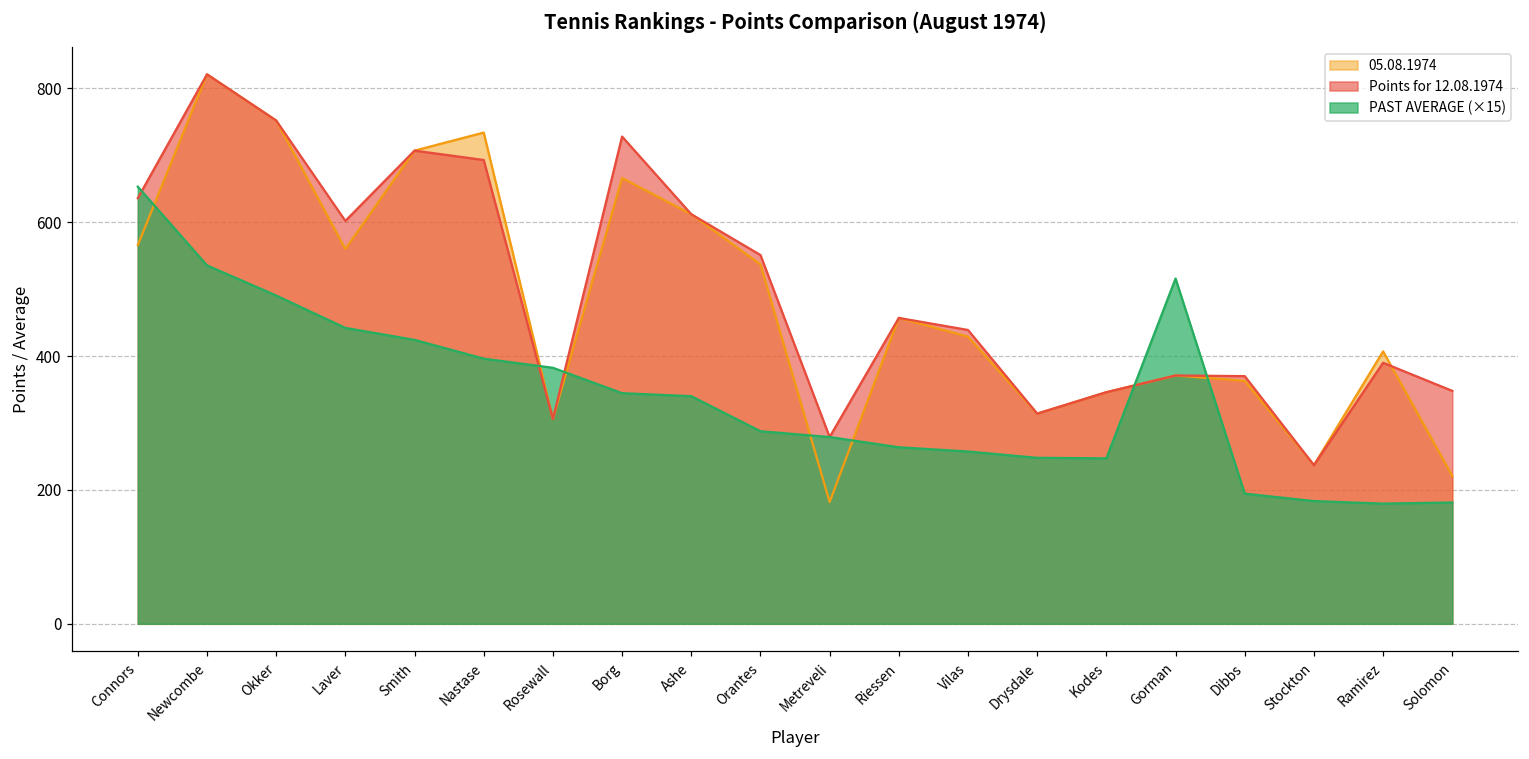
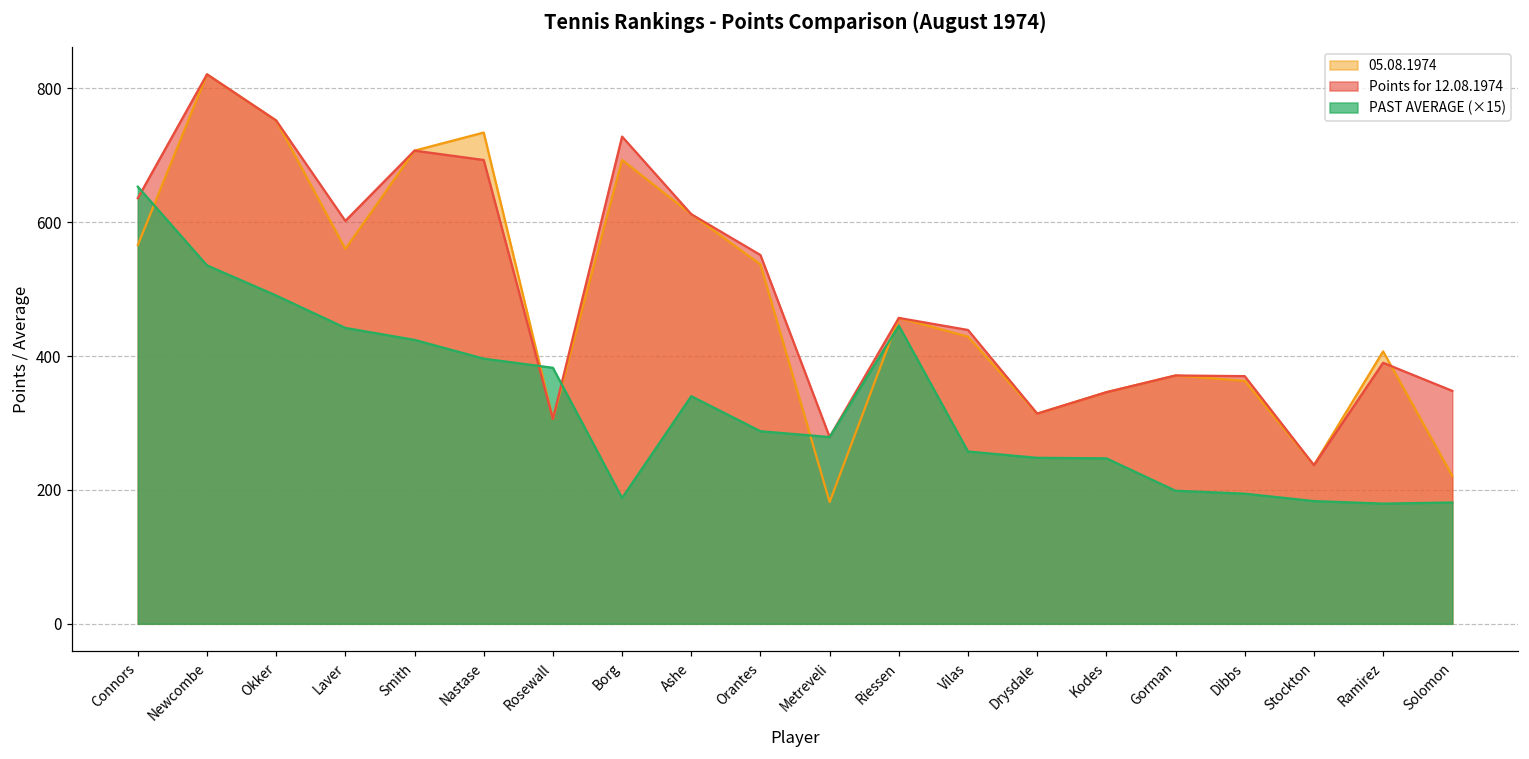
05.08.1974, Borg: 670 -> 690
PAST AVERAGE (×15), Borg: 340 -> 190
PAST AVERAGE (×15), Riessen: 260 -> 450
PAST AVERAGE (×15), Gorman: 520 -> 200
